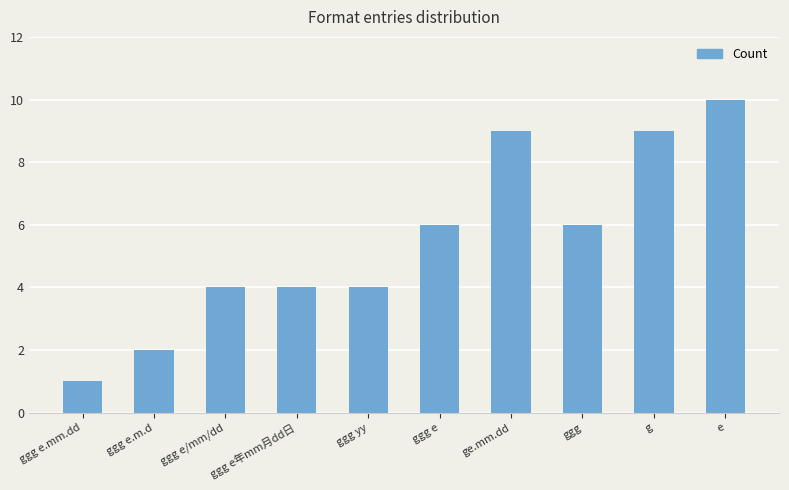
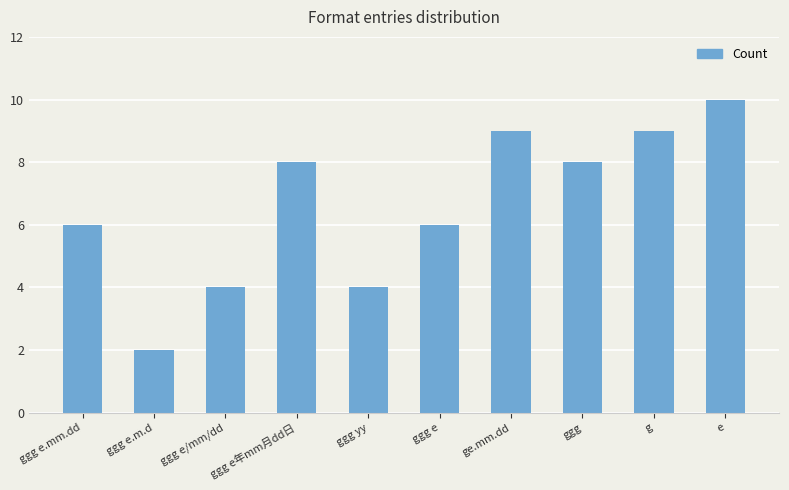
ggg e.mm.dd: 1 -> 6
ggg e年mm月dd日: 4 -> 8
ggg: 6 -> 8
